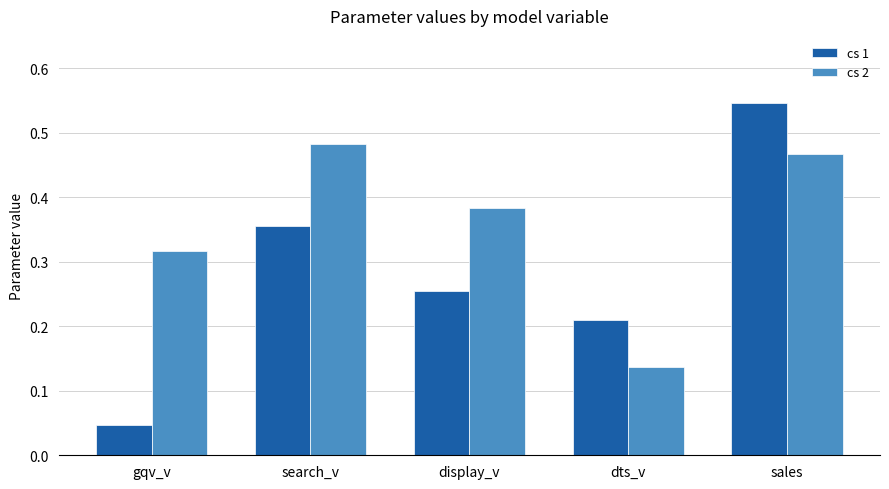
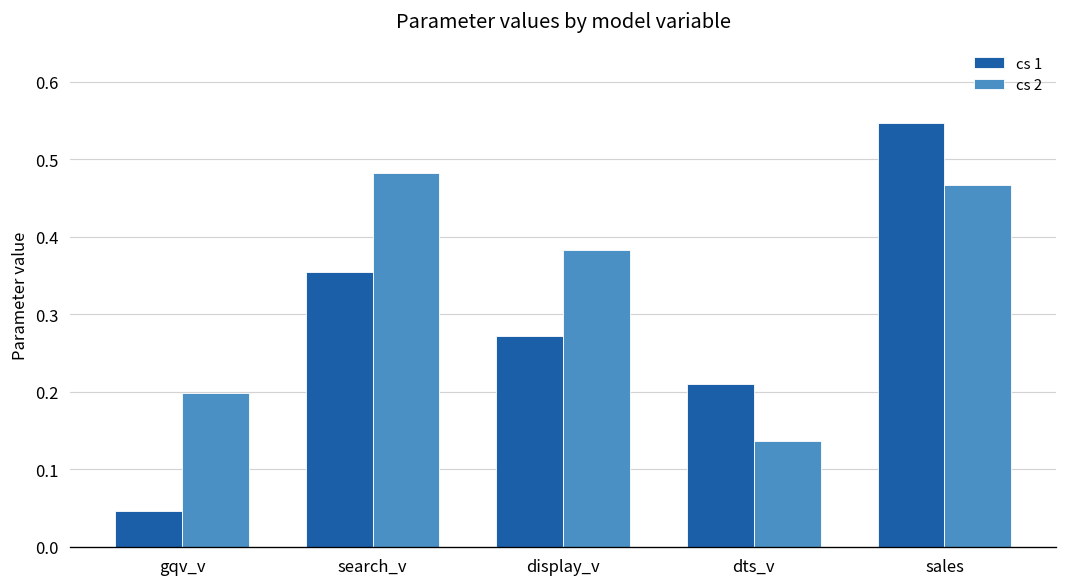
cs 2, gqv_v: 0.32 -> 0.20
cs 1, display_v: 0.25 -> 0.27
